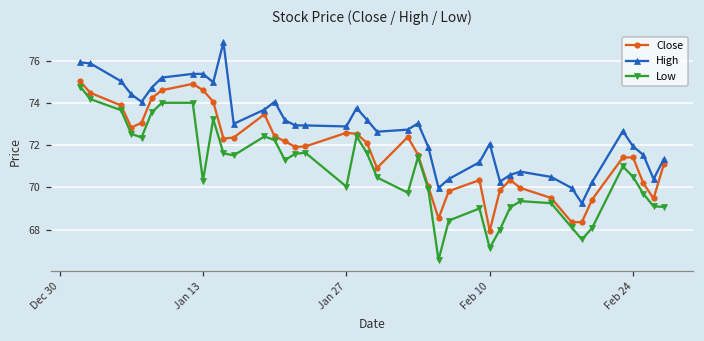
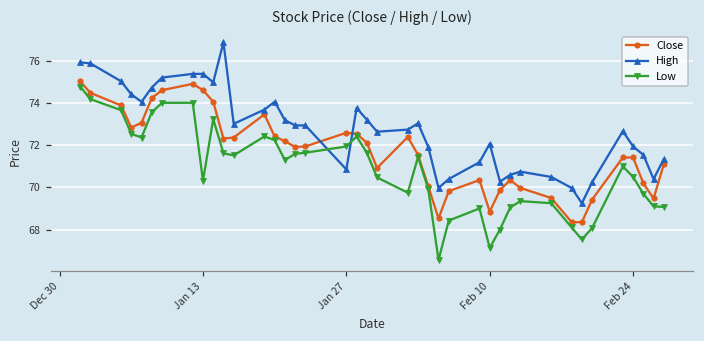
High, Jan 27: 72.9 -> 70.9
Low, Jan 27: 70.0 -> 71.9
Close, Feb 10: 67.9 -> 68.8
